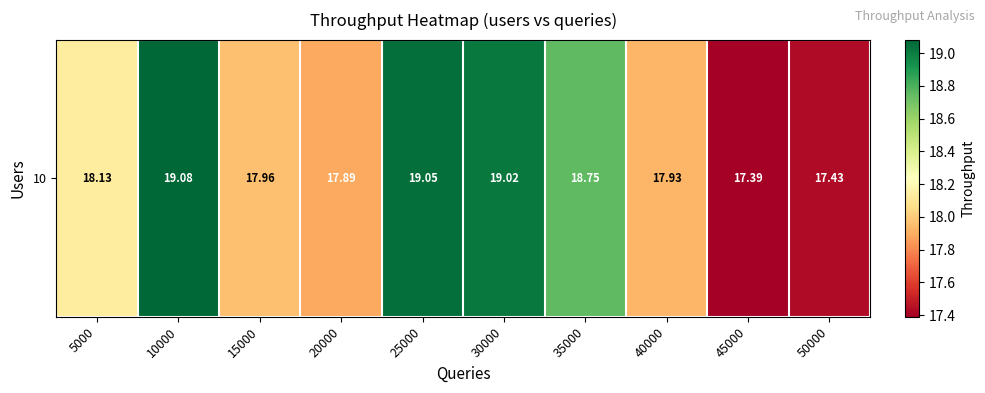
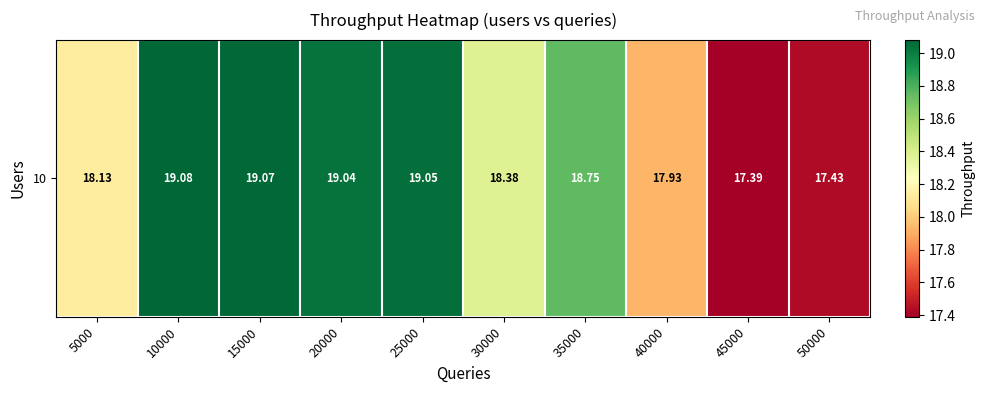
10, 15000: 17.96 -> 19.07
10, 20000: 17.89 -> 19.04
10, 30000: 19.02 -> 18.38
